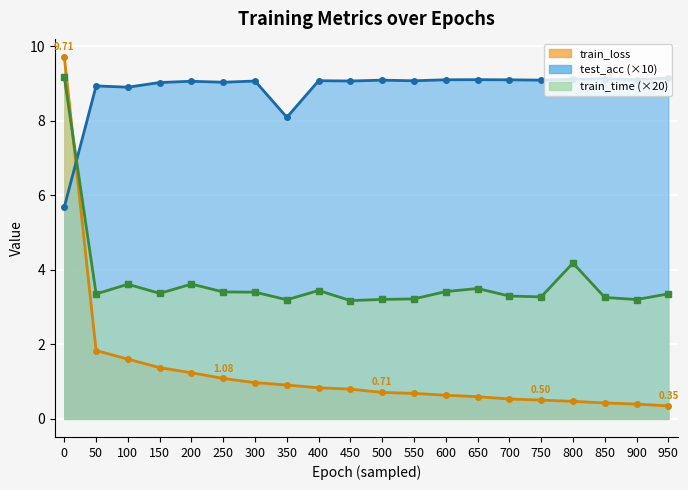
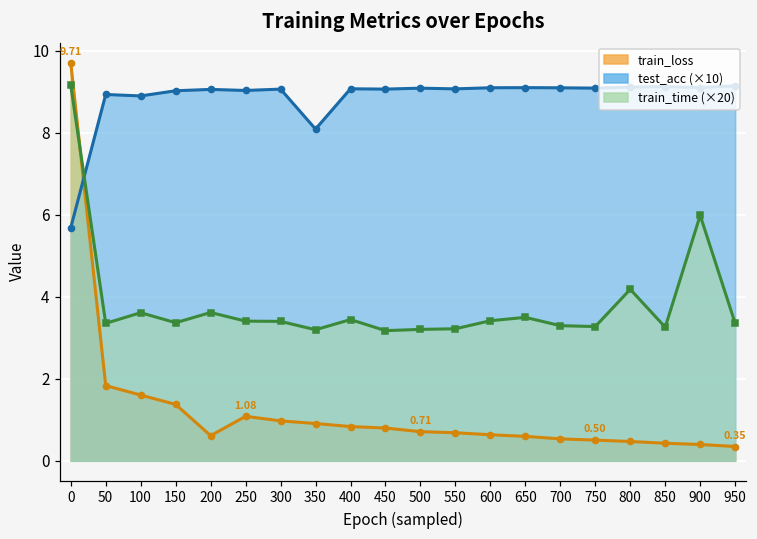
train_loss, 200: 1.2 -> 0.6
train_time (×20), 900: 3.2 -> 6.0
